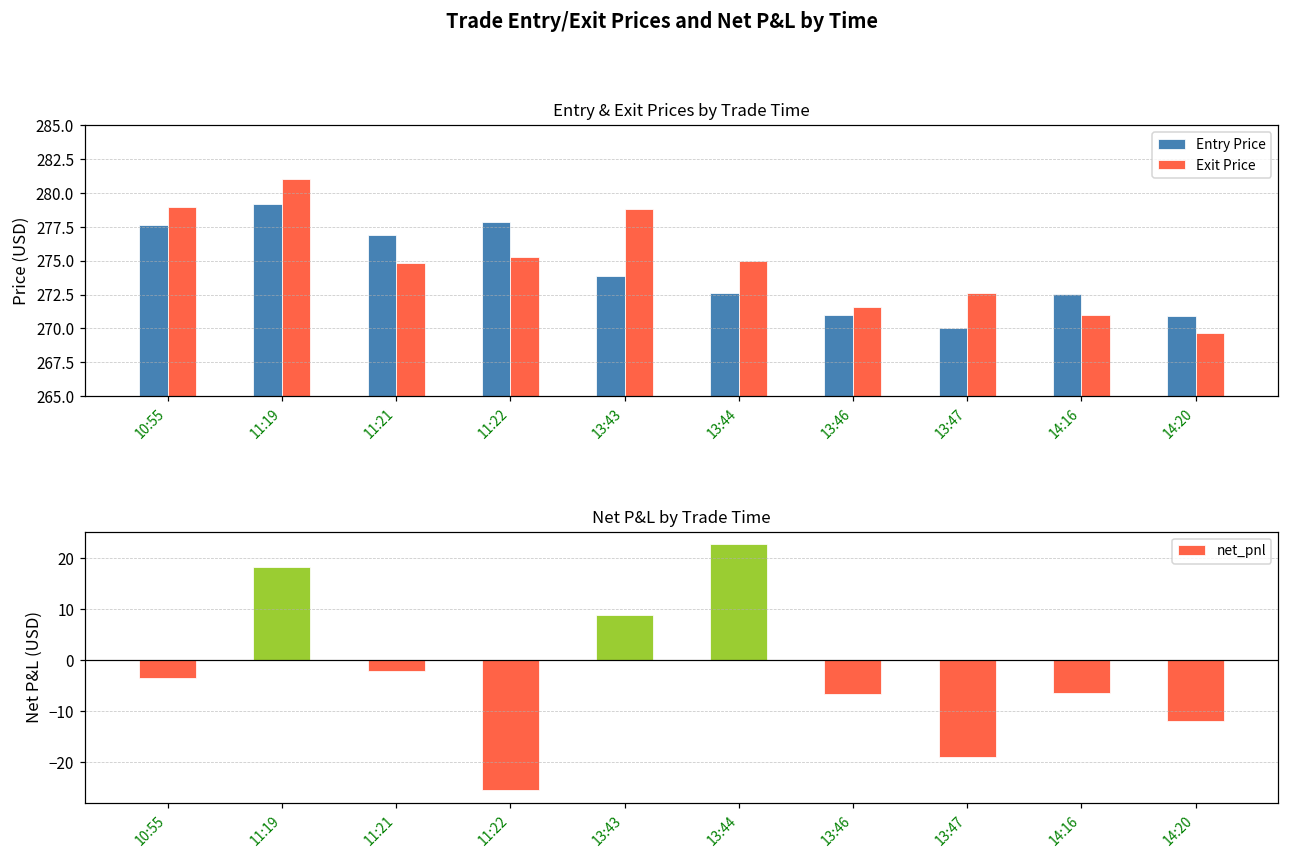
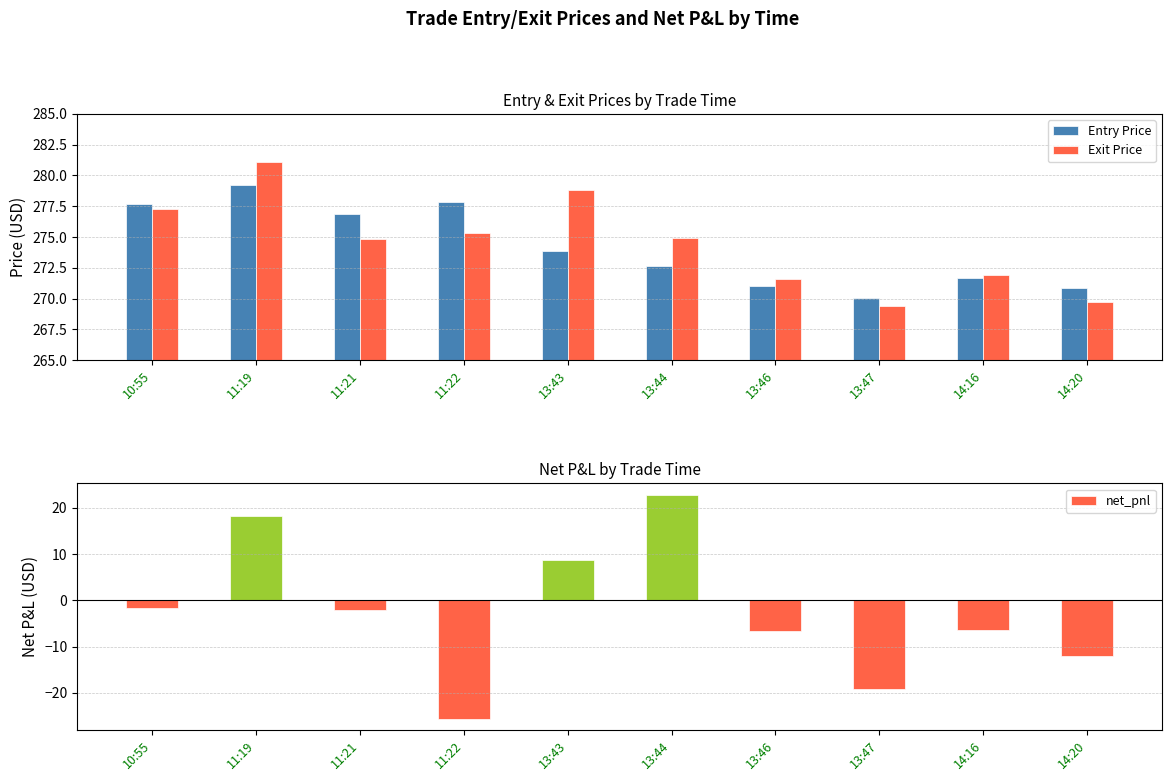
Entry & Exit Prices by Trade Time, Exit Price, 10:55: 279.0 -> 277.3
Entry & Exit Prices by Trade Time, Exit Price, 13:47: 272.6 -> 269.4
Entry & Exit Prices by Trade Time, Entry Price, 14:16: 272.6 -> 271.7
Entry & Exit Prices by Trade Time, Exit Price, 14:16: 271.0 -> 271.9
Net P&L by Trade Time, 10:55: -4 -> -2
